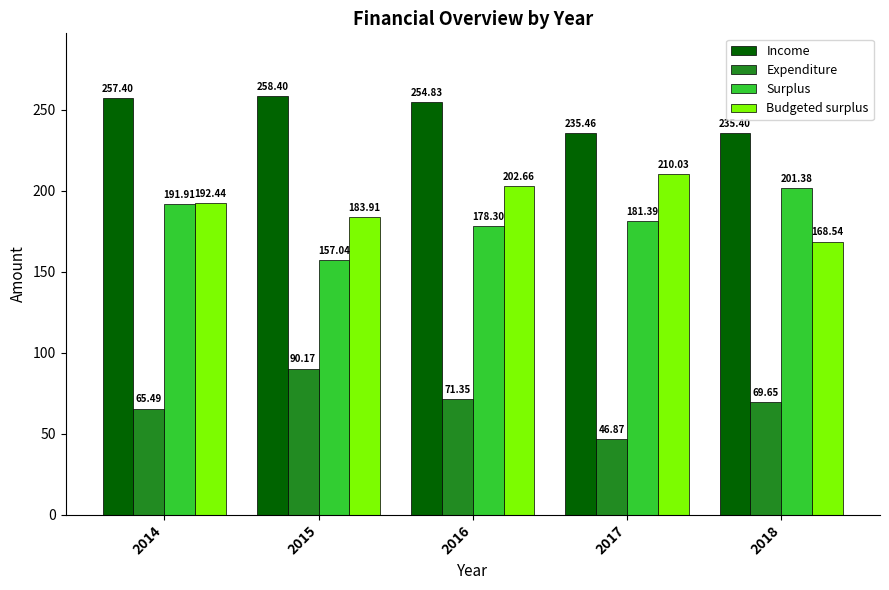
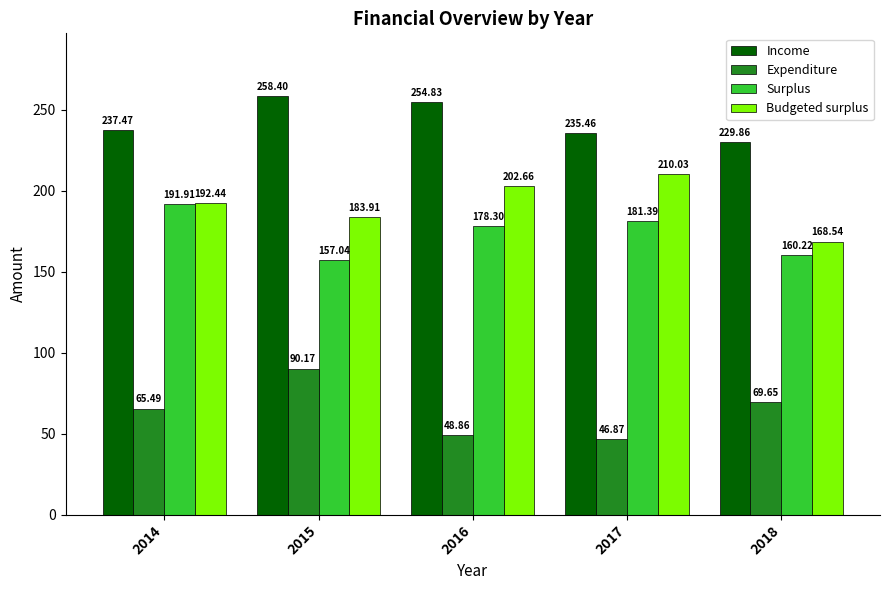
Income, 2014: 257.40 -> 237.47
Expenditure, 2016: 71.35 -> 48.86
Income, 2018: 235.40 -> 229.86
Surplus, 2018: 201.38 -> 160.22
